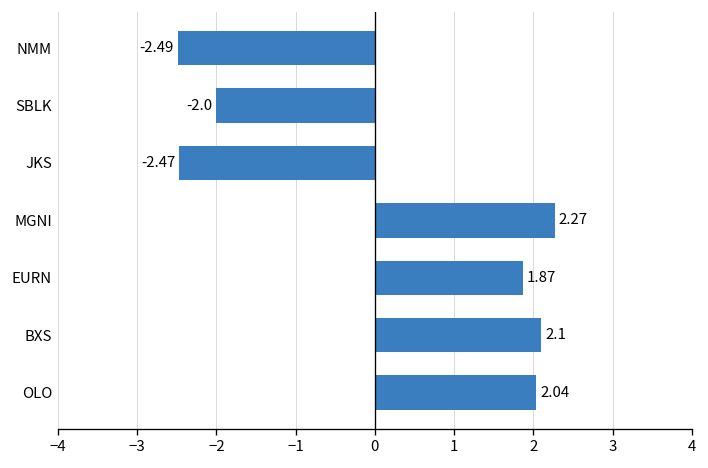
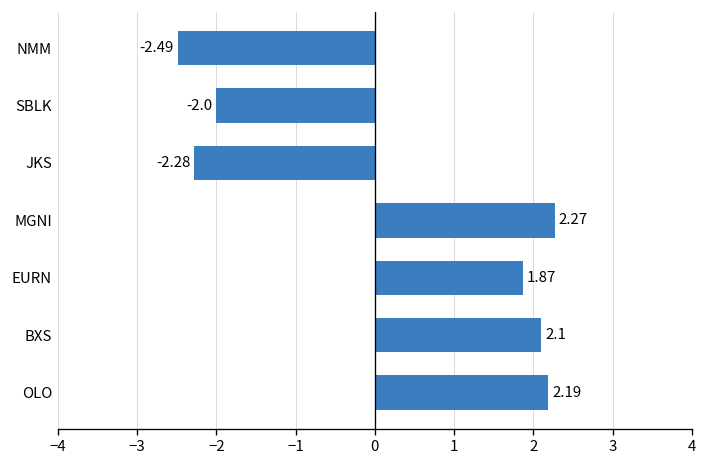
JKS: -2.47 -> -2.28
OLO: 2.04 -> 2.19
